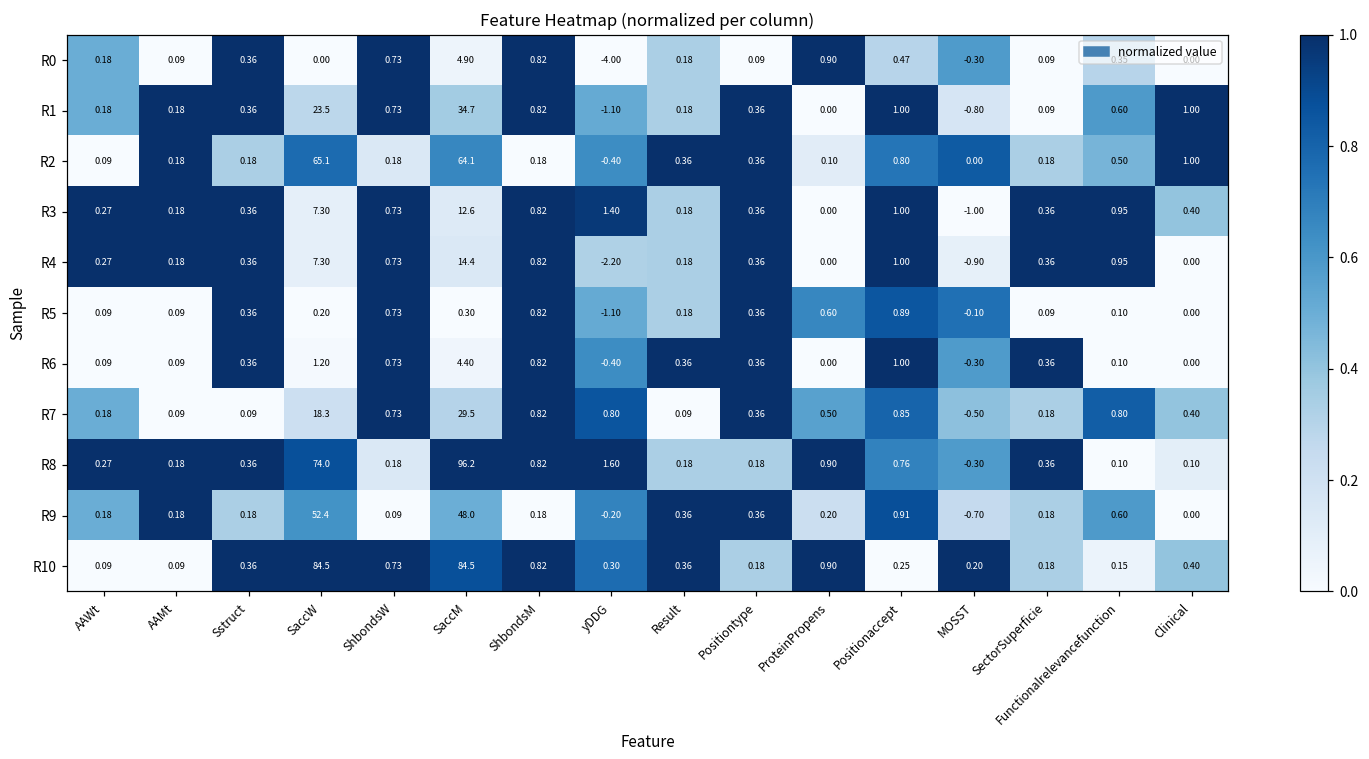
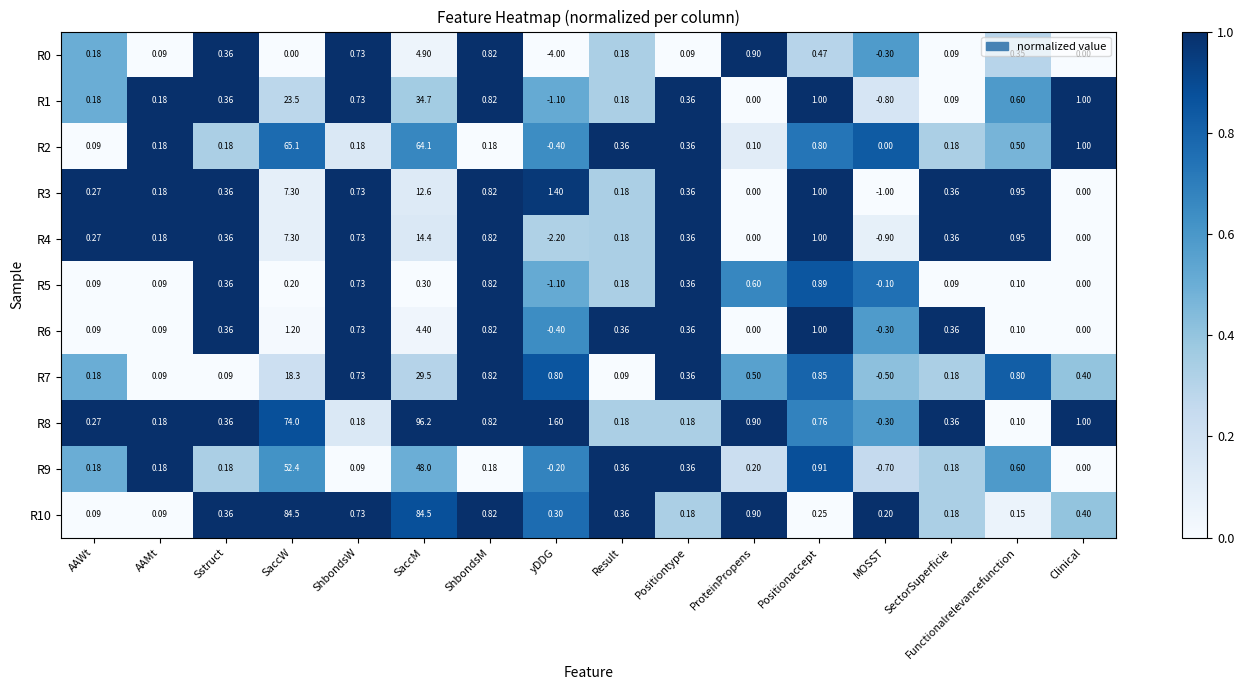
R3, Clinical: 0.40 -> 0.00
R8, Clinical: 0.10 -> 1.00
